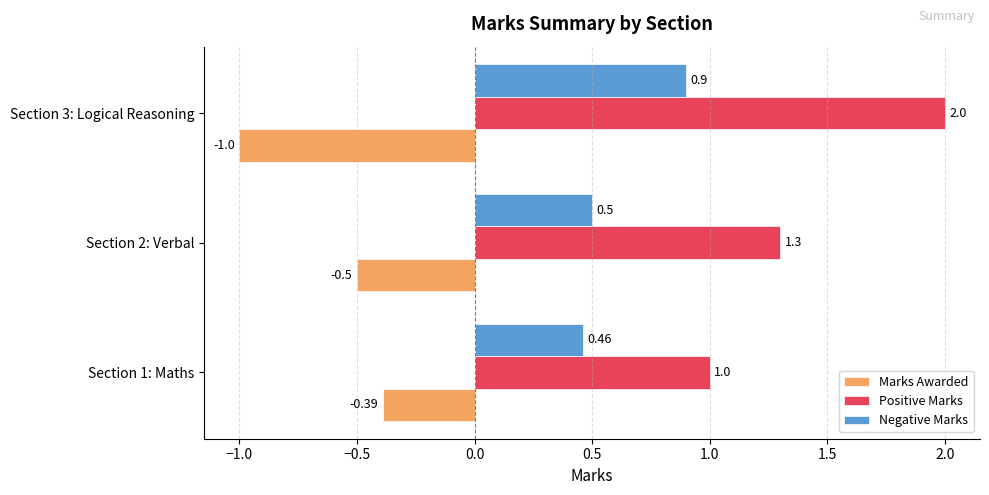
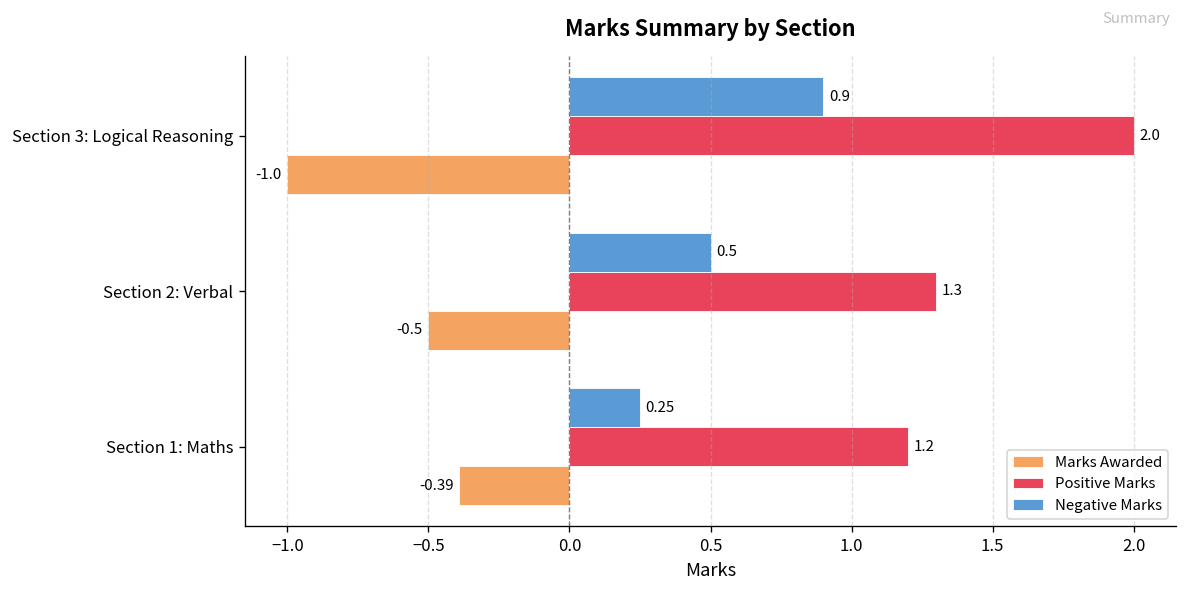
Negative Marks, Section 1: Maths: 0.46 -> 0.25
Positive Marks, Section 1: Maths: 1.0 -> 1.2
